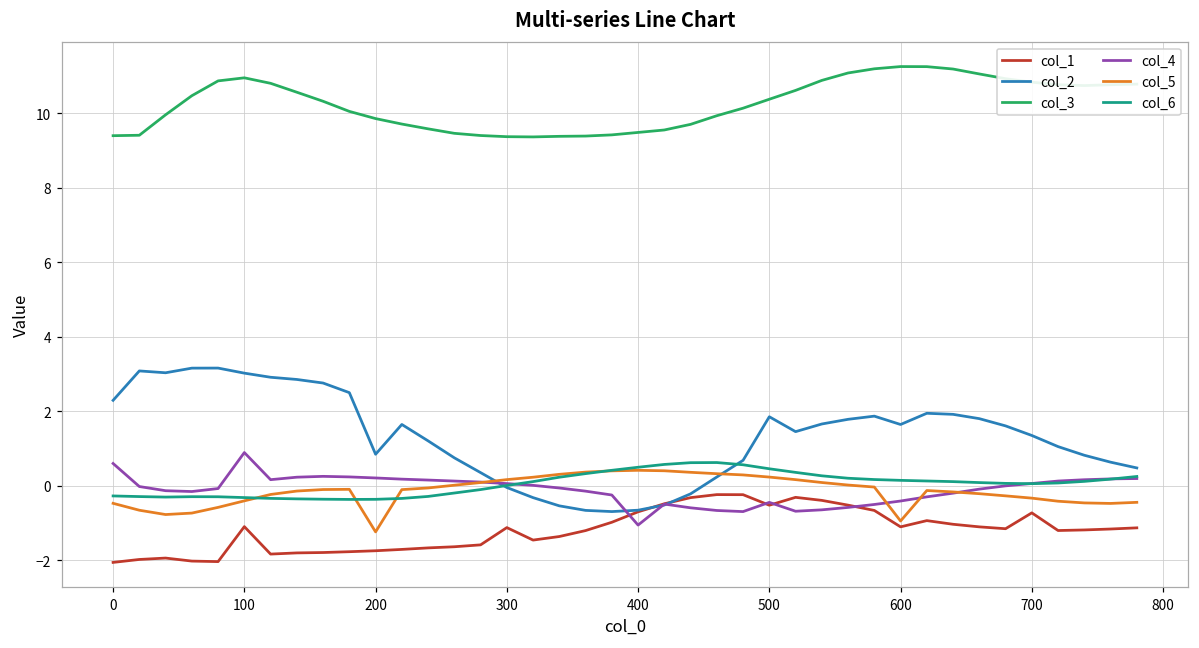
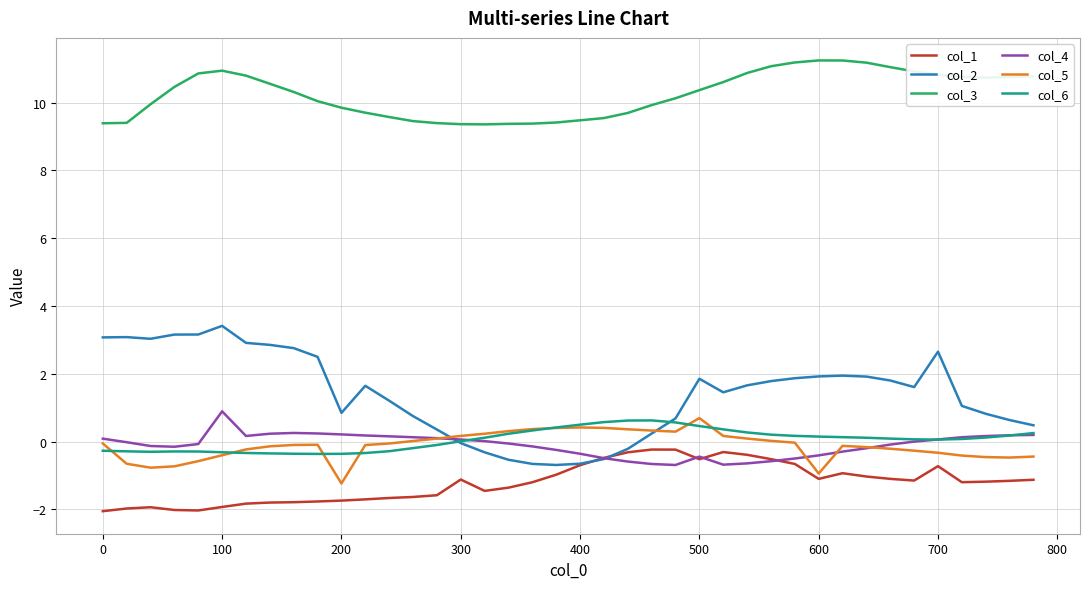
col_2, 0: 2.3 -> 3.1
col_4, 0: 0.6 -> 0.1
col_5, 0: -0.5 -> -0.1
col_1, 100: -1.1 -> -1.9
col_2, 100: 3.0 -> 3.4
col_4, 400: -1.1 -> -0.4
col_5, 500: 0.2 -> 0.7
col_2, 600: 1.6 -> 1.9
col_2, 700: 1.4 -> 2.7
